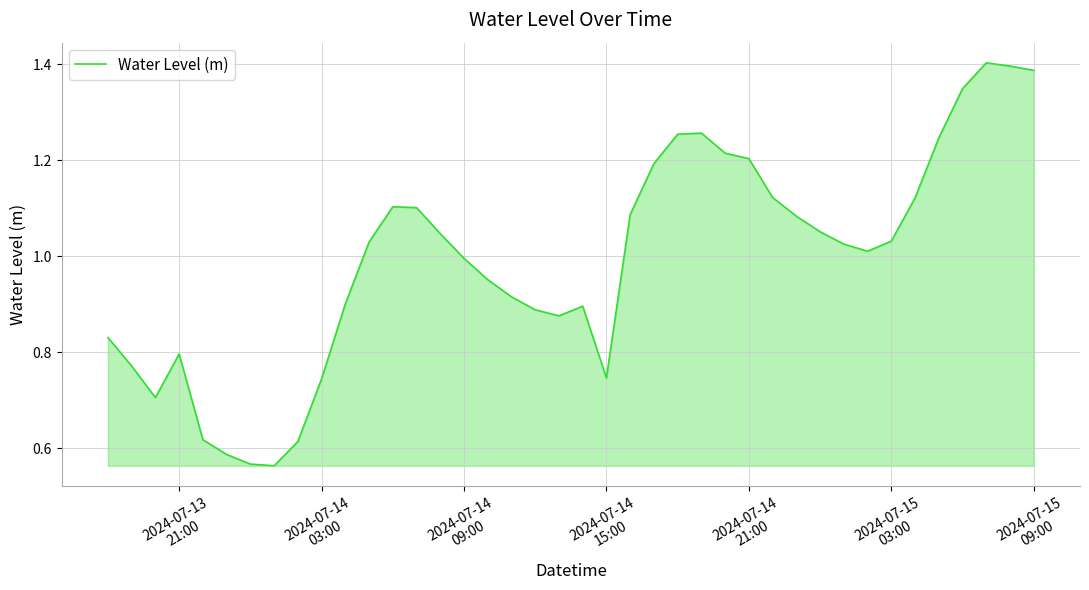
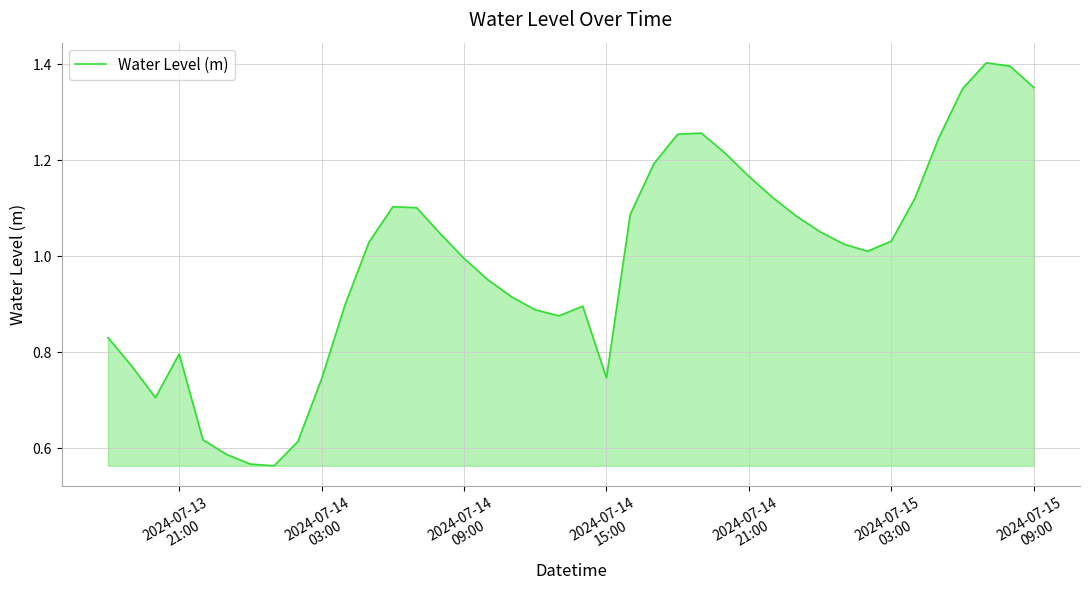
2024-07-14 21:00: 1.20 -> 1.17
2024-07-15 09:00: 1.39 -> 1.35
